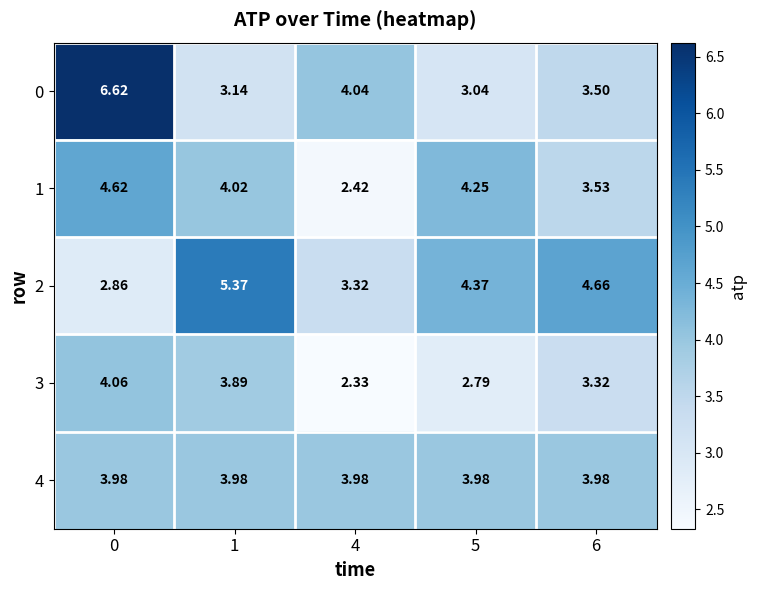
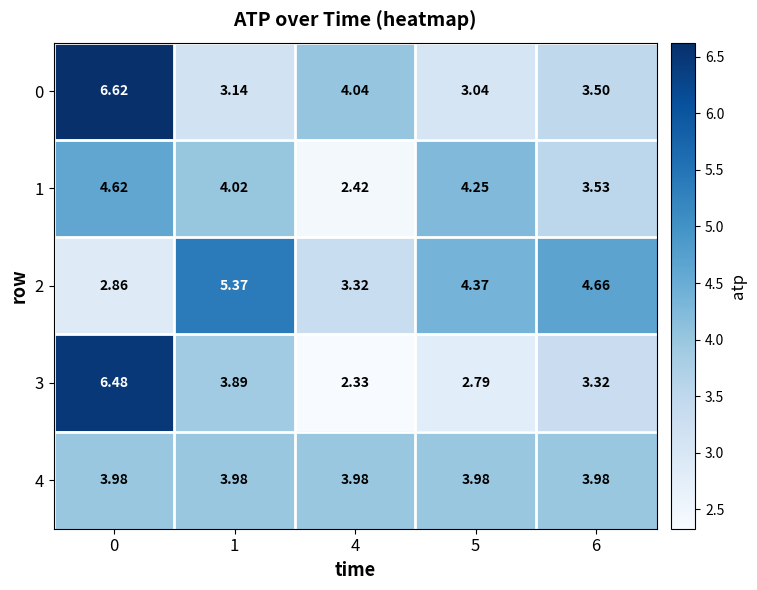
3, 0: 4.06 -> 6.48
